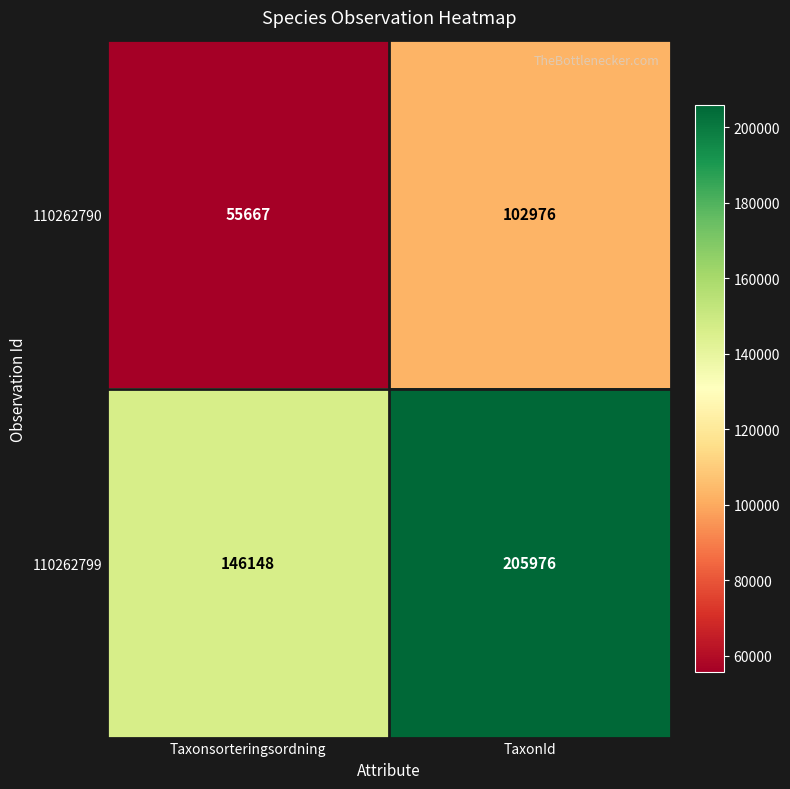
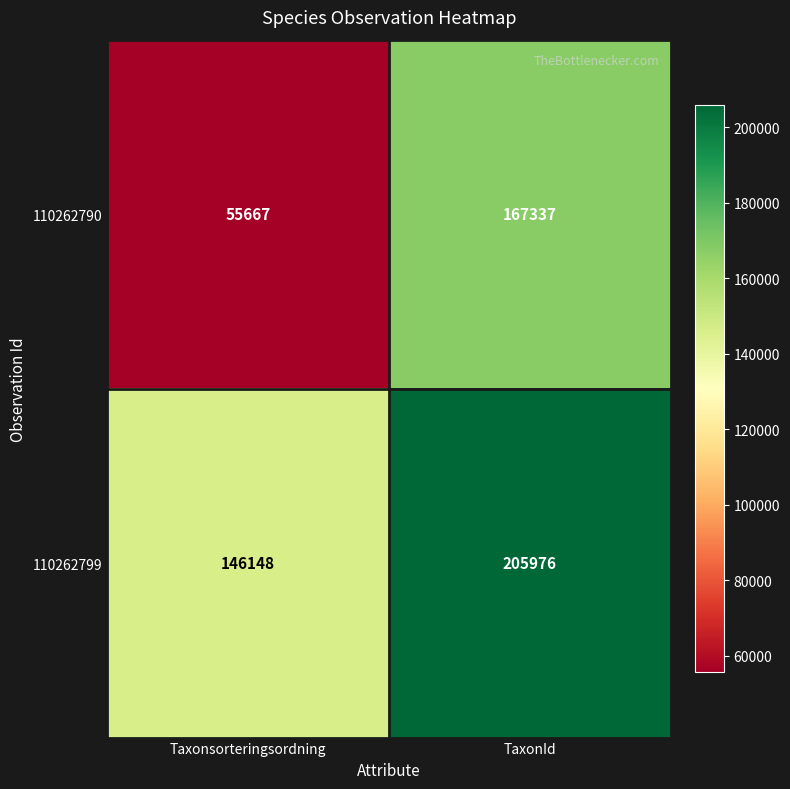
110262790, TaxonId: 102976 -> 167337
